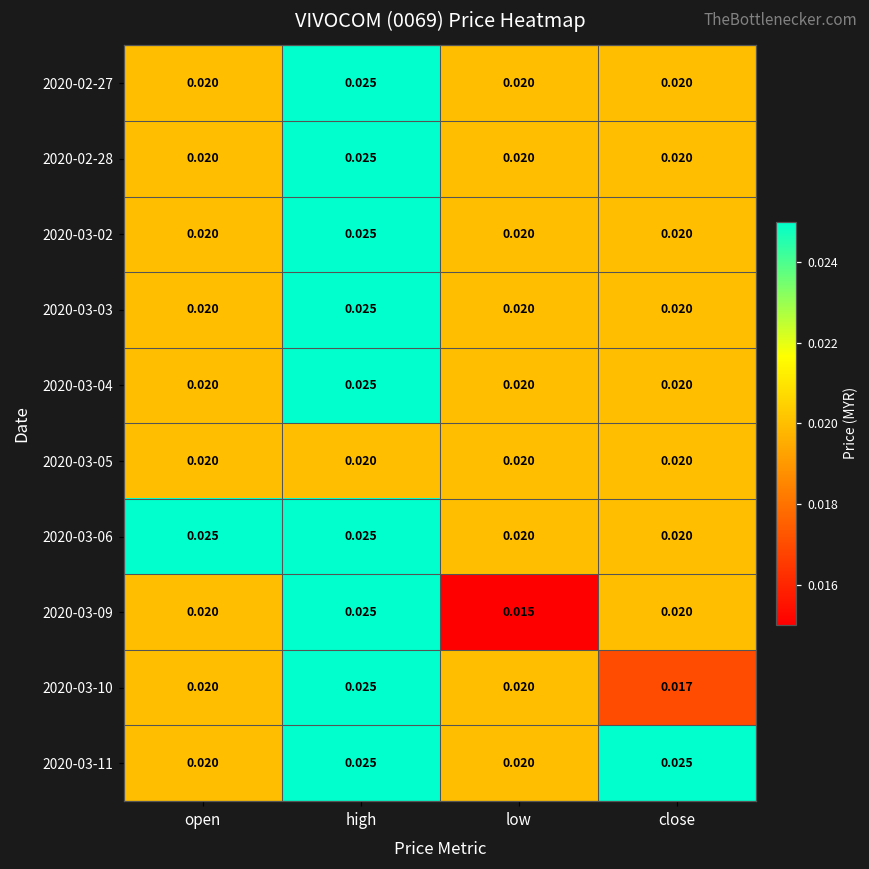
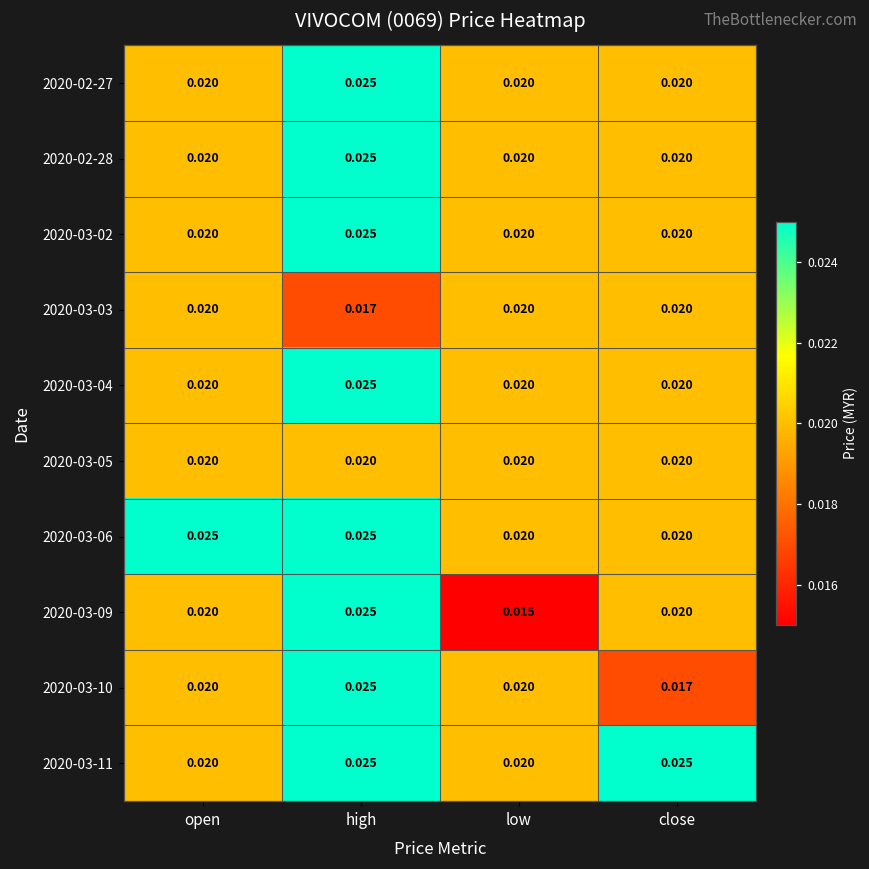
2020-03-03, high: 0.025 -> 0.017
